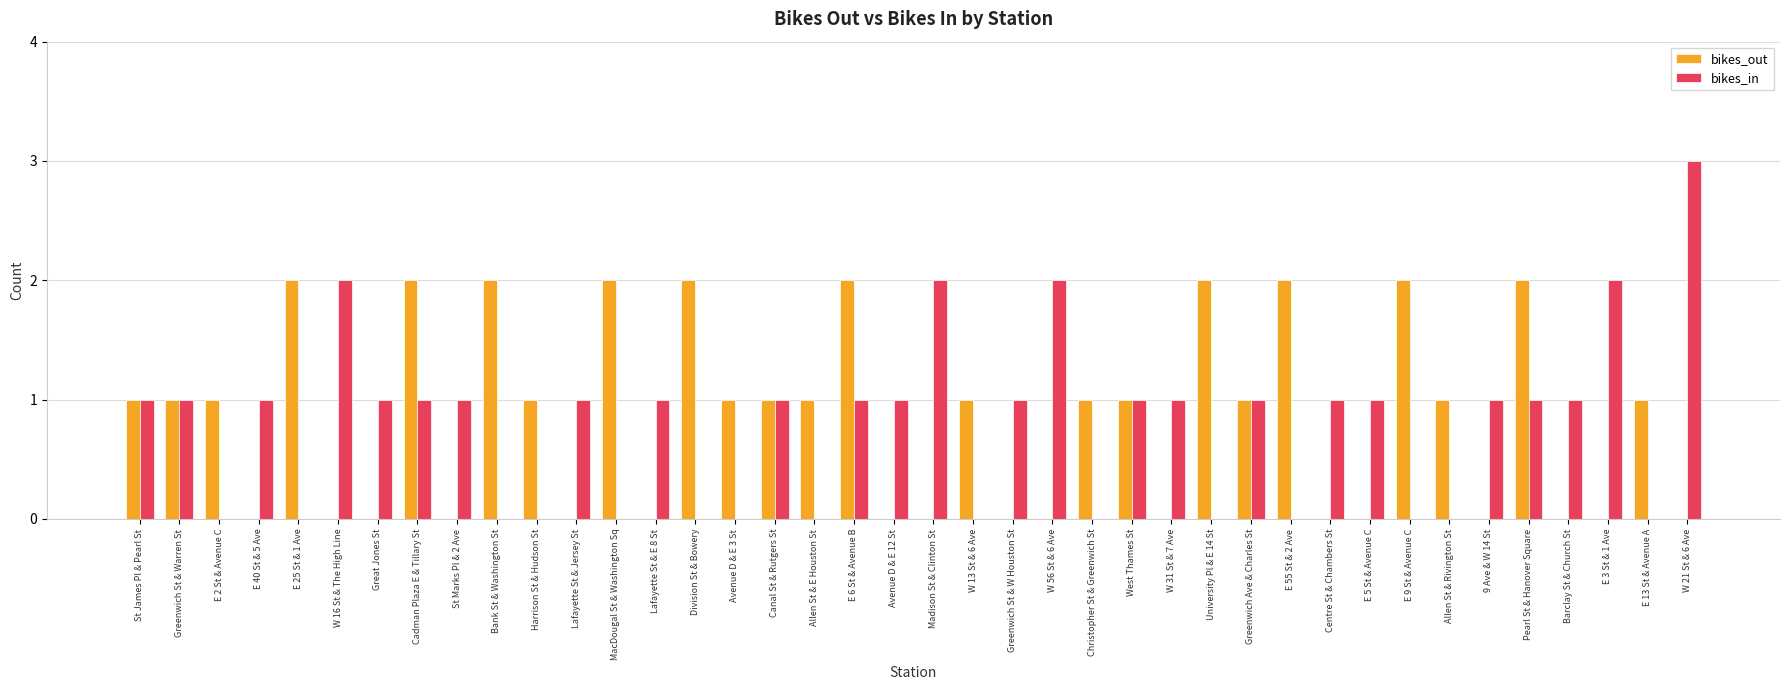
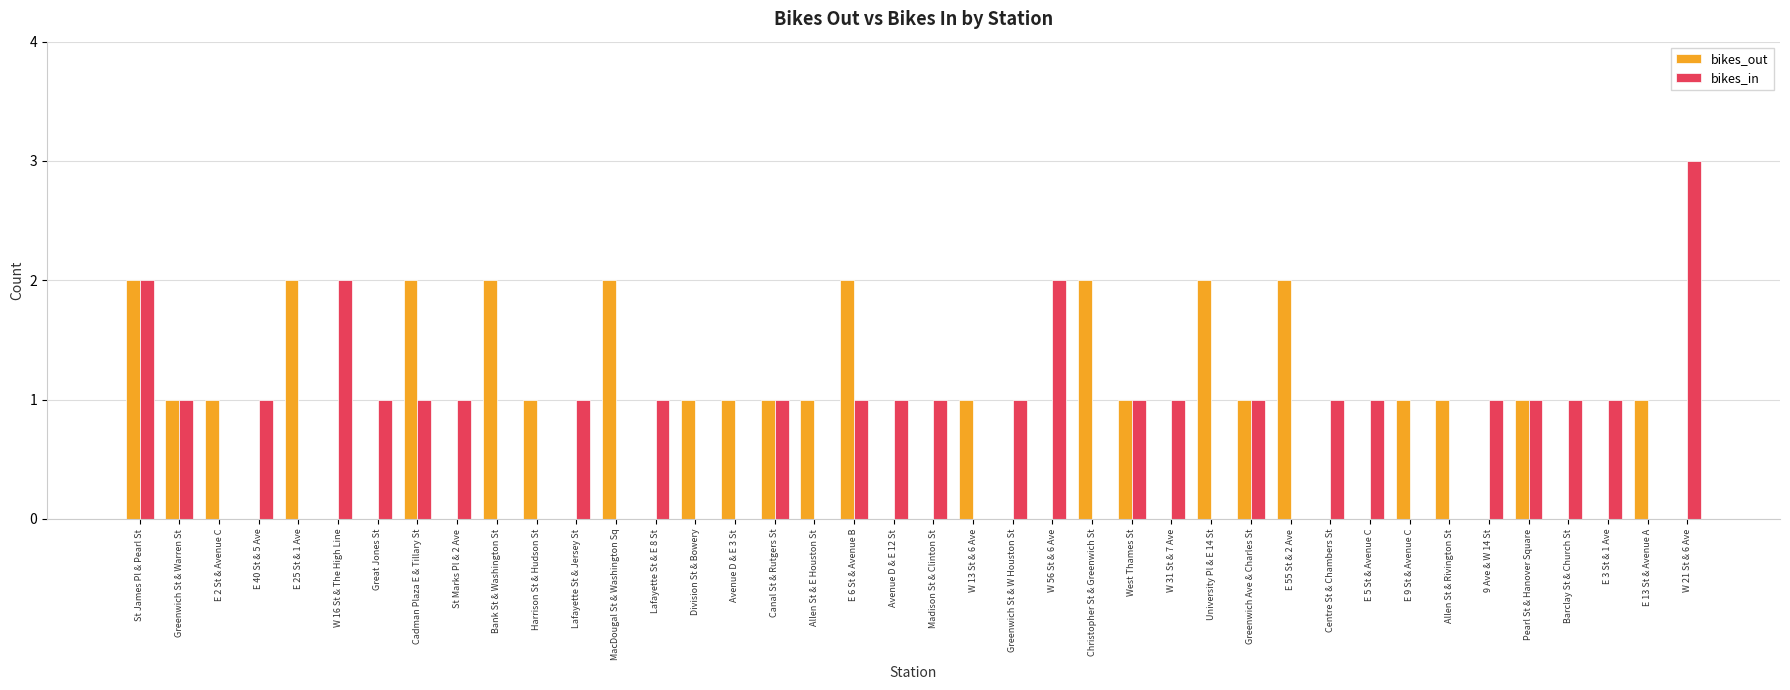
bikes_out, St James Pl & Pearl St: 1 -> 2
bikes_in, St James Pl & Pearl St: 1 -> 2
bikes_out, Division St & Bowery: 2 -> 1
bikes_in, Madison St & Clinton St: 2 -> 1
bikes_out, Christopher St & Greenwich St: 1 -> 2
bikes_out, E 9 St & Avenue C: 2 -> 1
bikes_out, Pearl St & Hanover Square: 2 -> 1
bikes_in, E 3 St & 1 Ave: 2 -> 1
